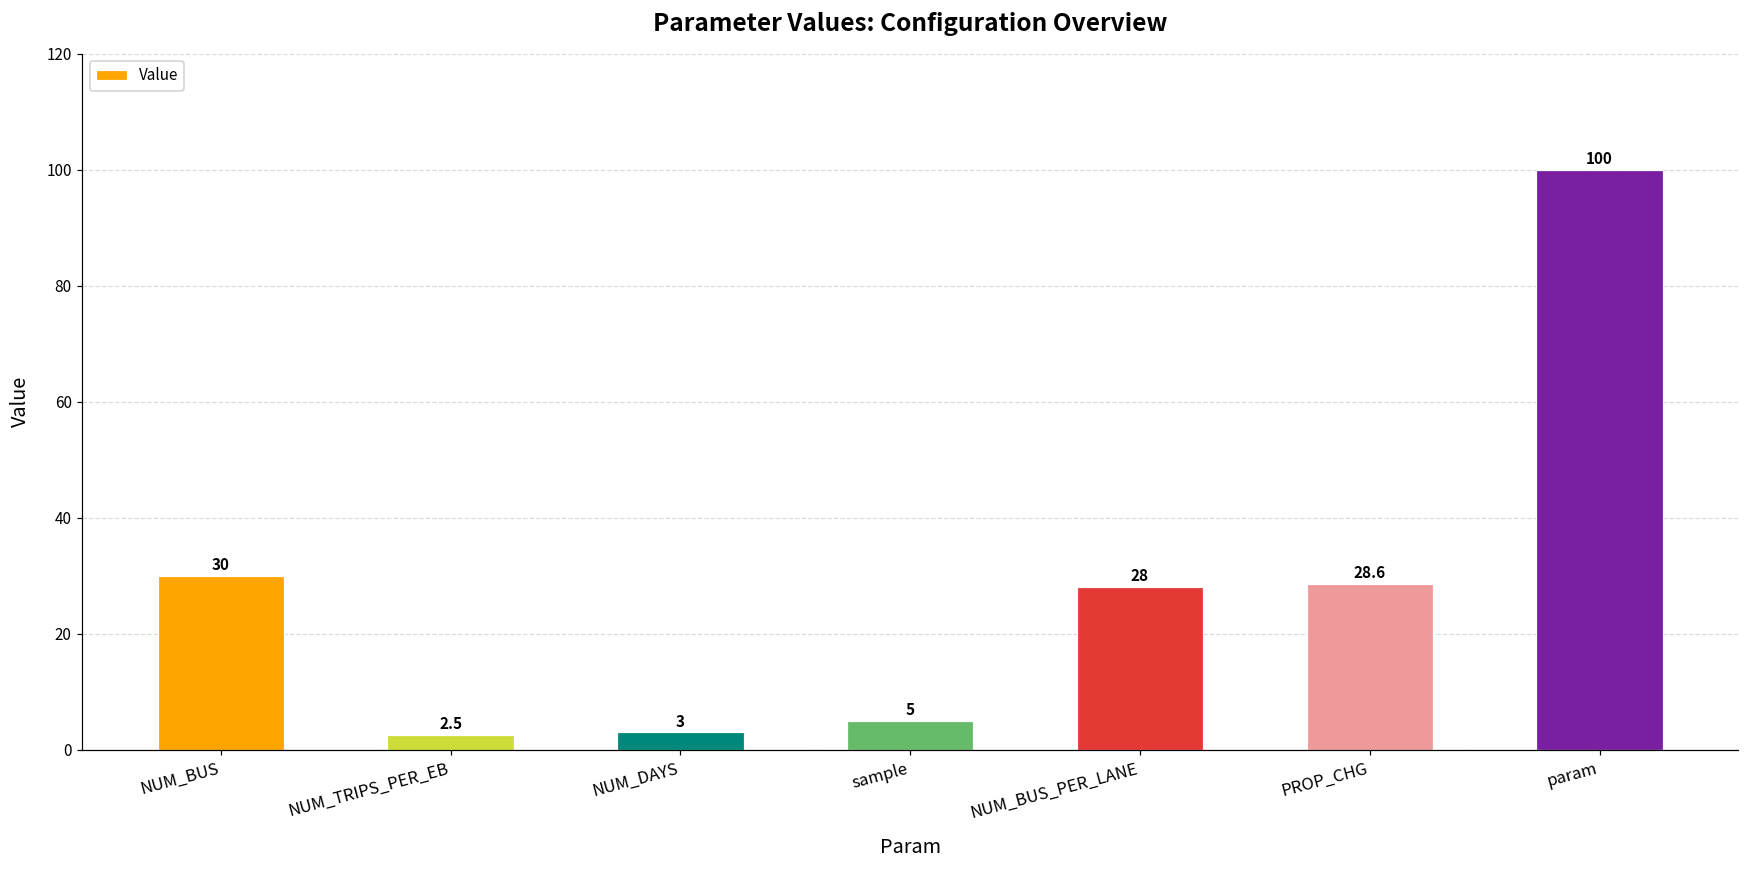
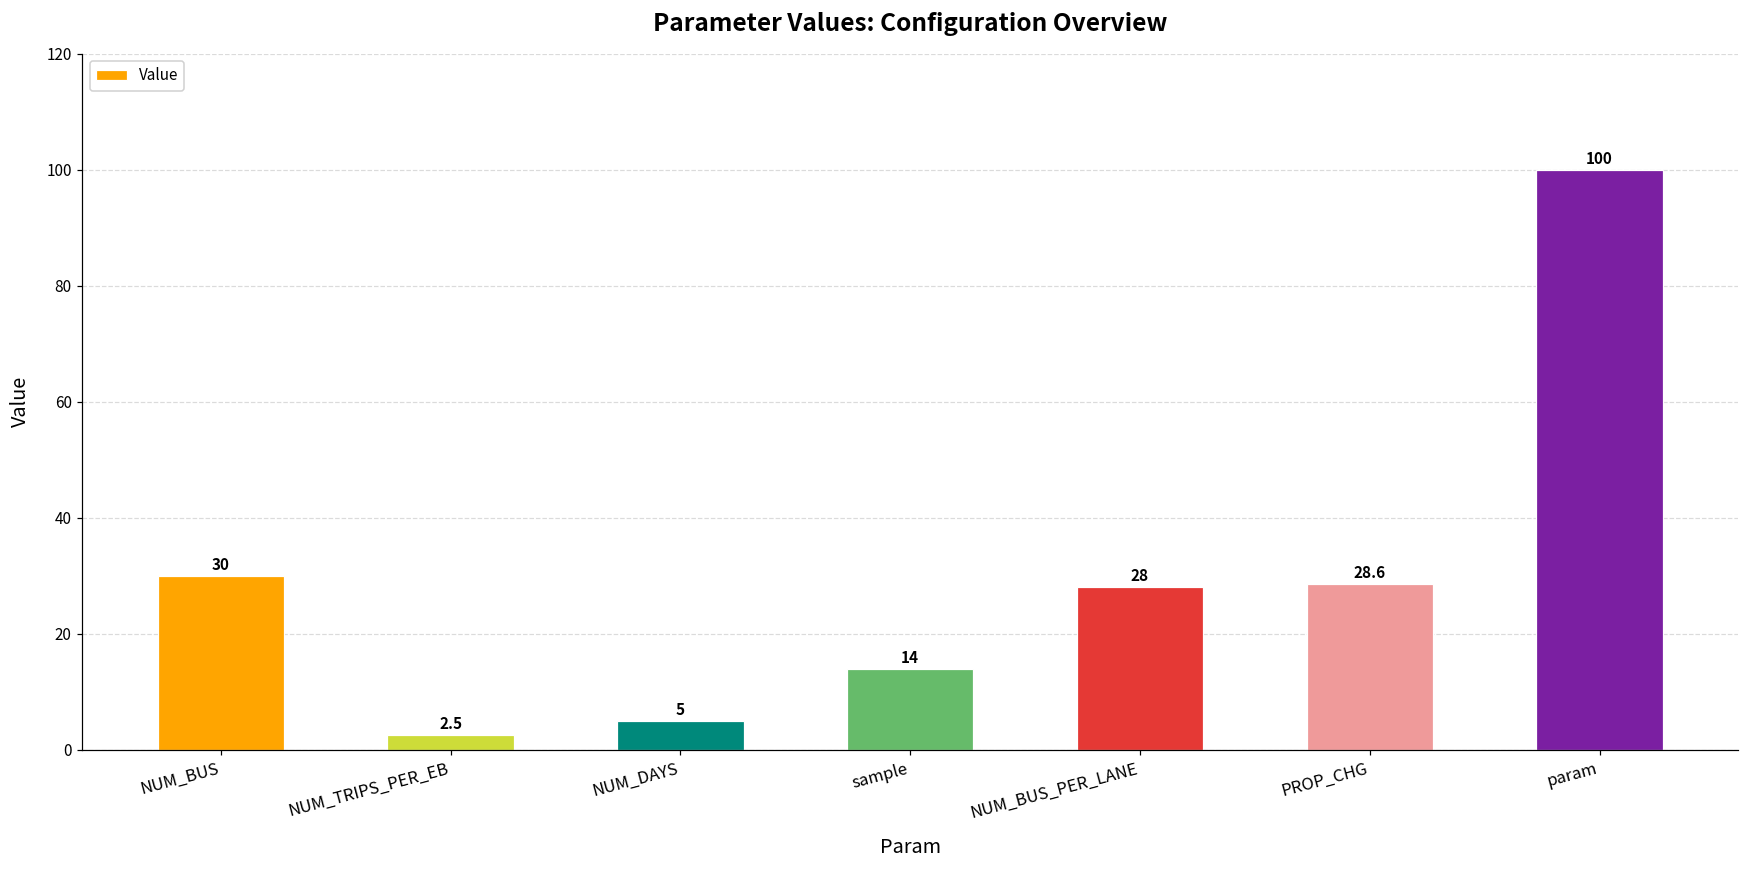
NUM_DAYS: 3 -> 5
sample: 5 -> 14
